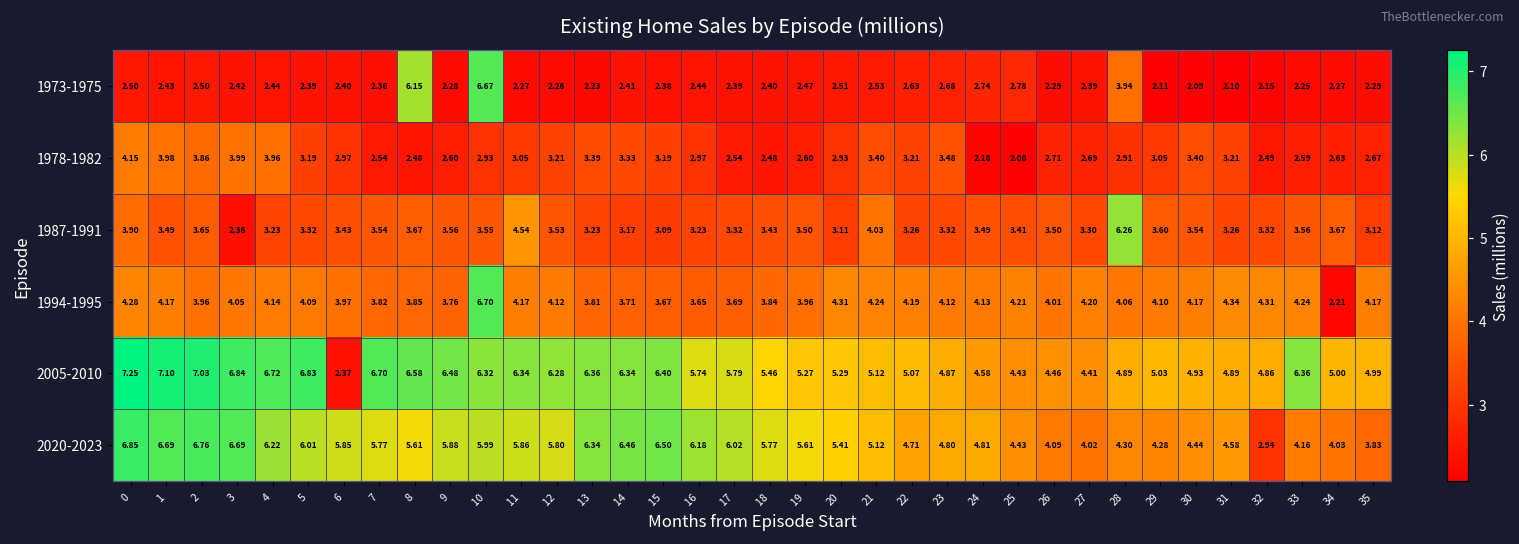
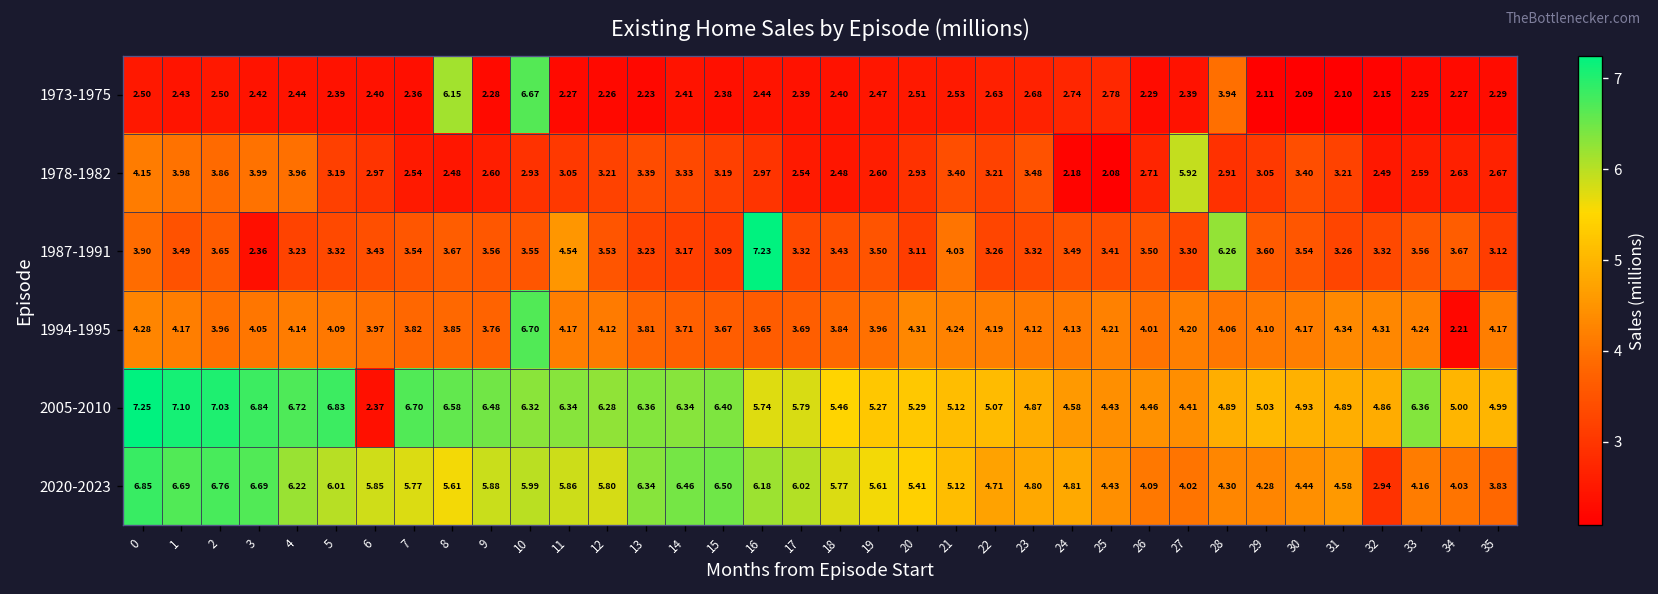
1978-1982, 27: 2.69 -> 5.92
1987-1991, 16: 3.23 -> 7.23
